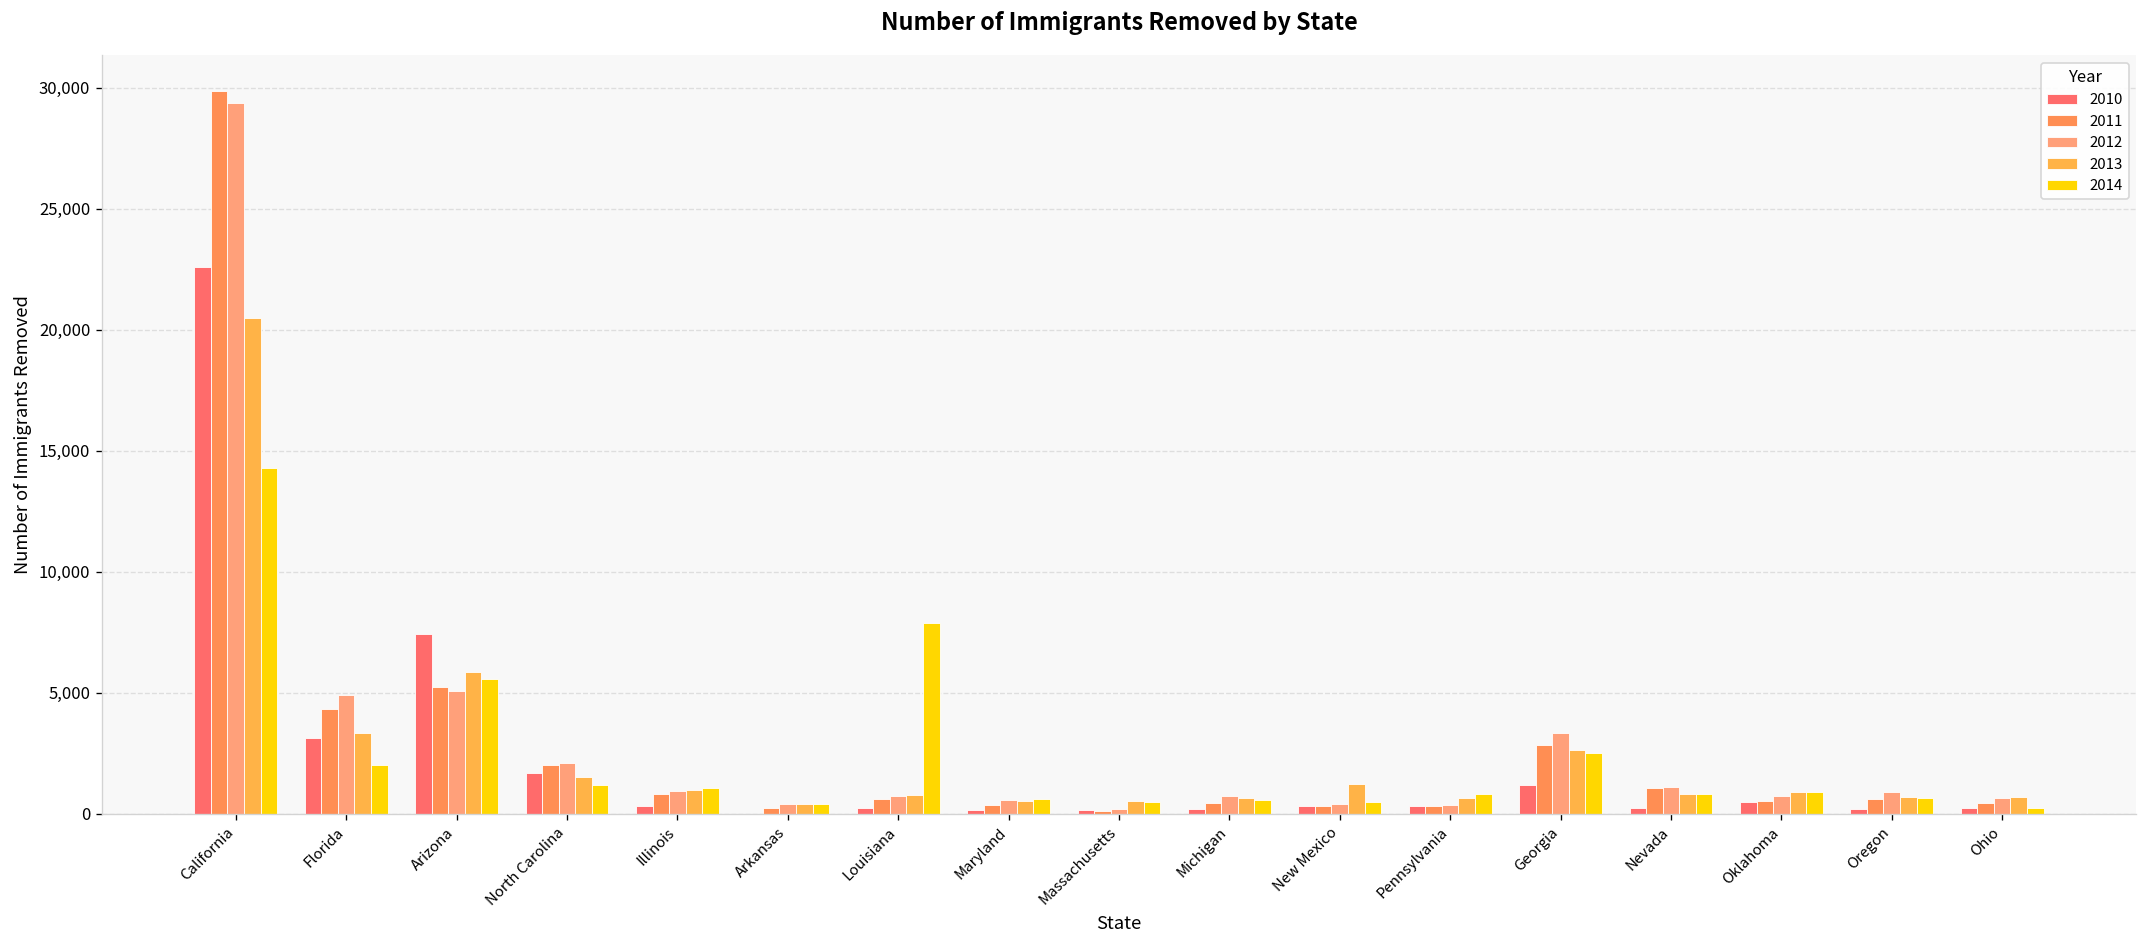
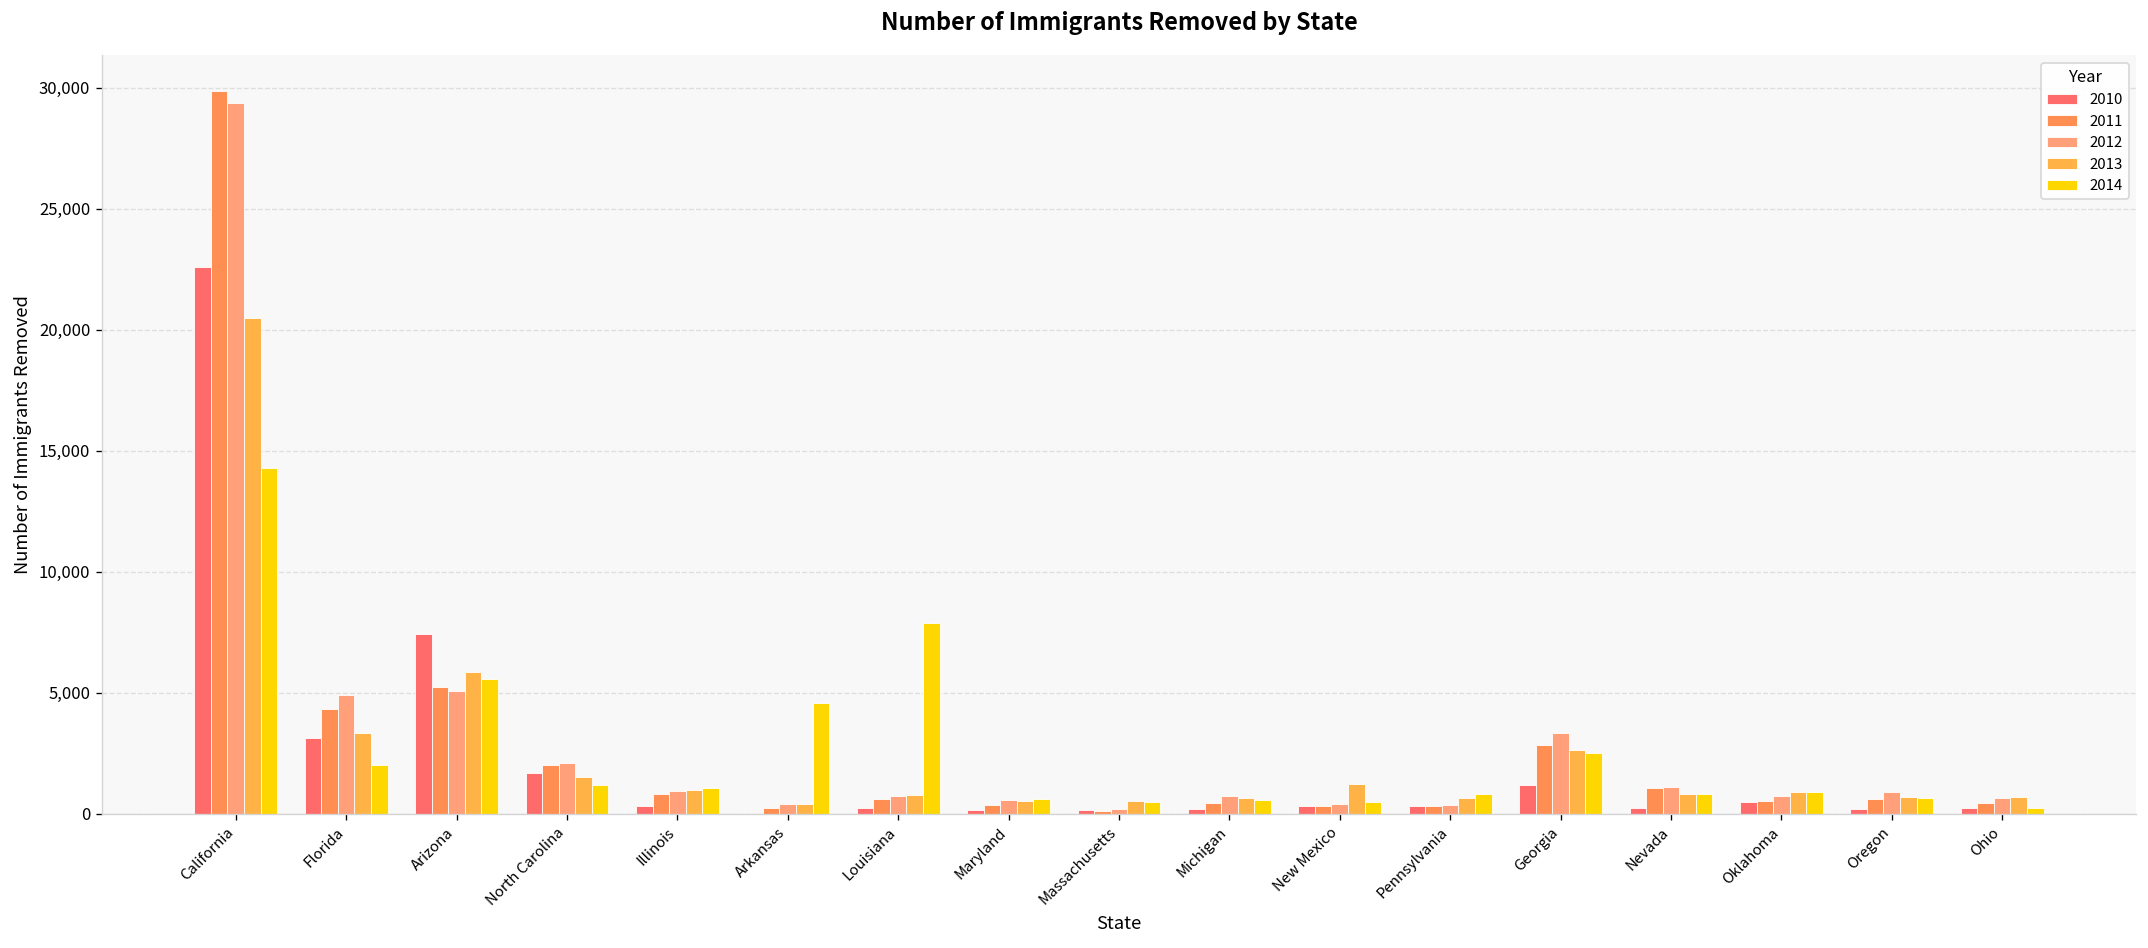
2014, Arkansas: 400 -> 4,600
